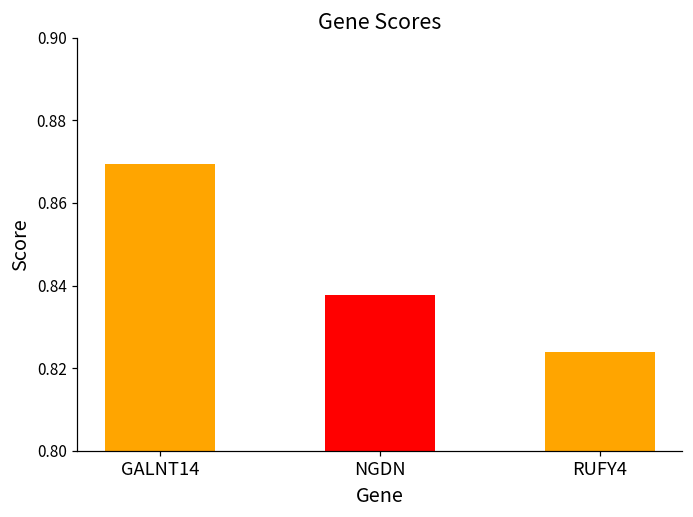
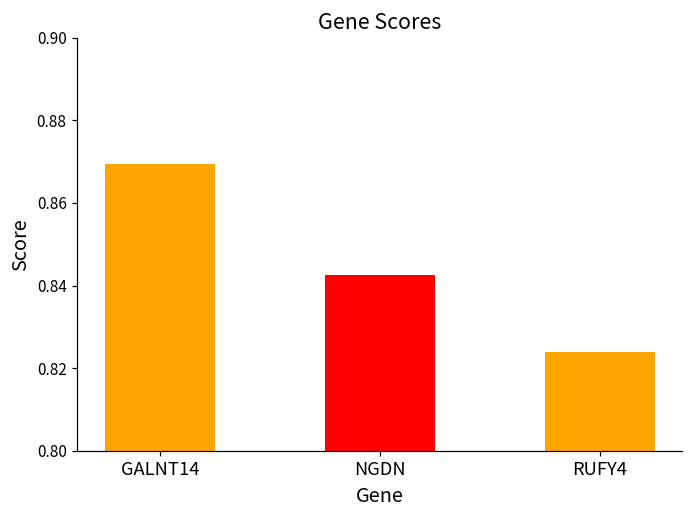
NGDN: 0.838 -> 0.842
